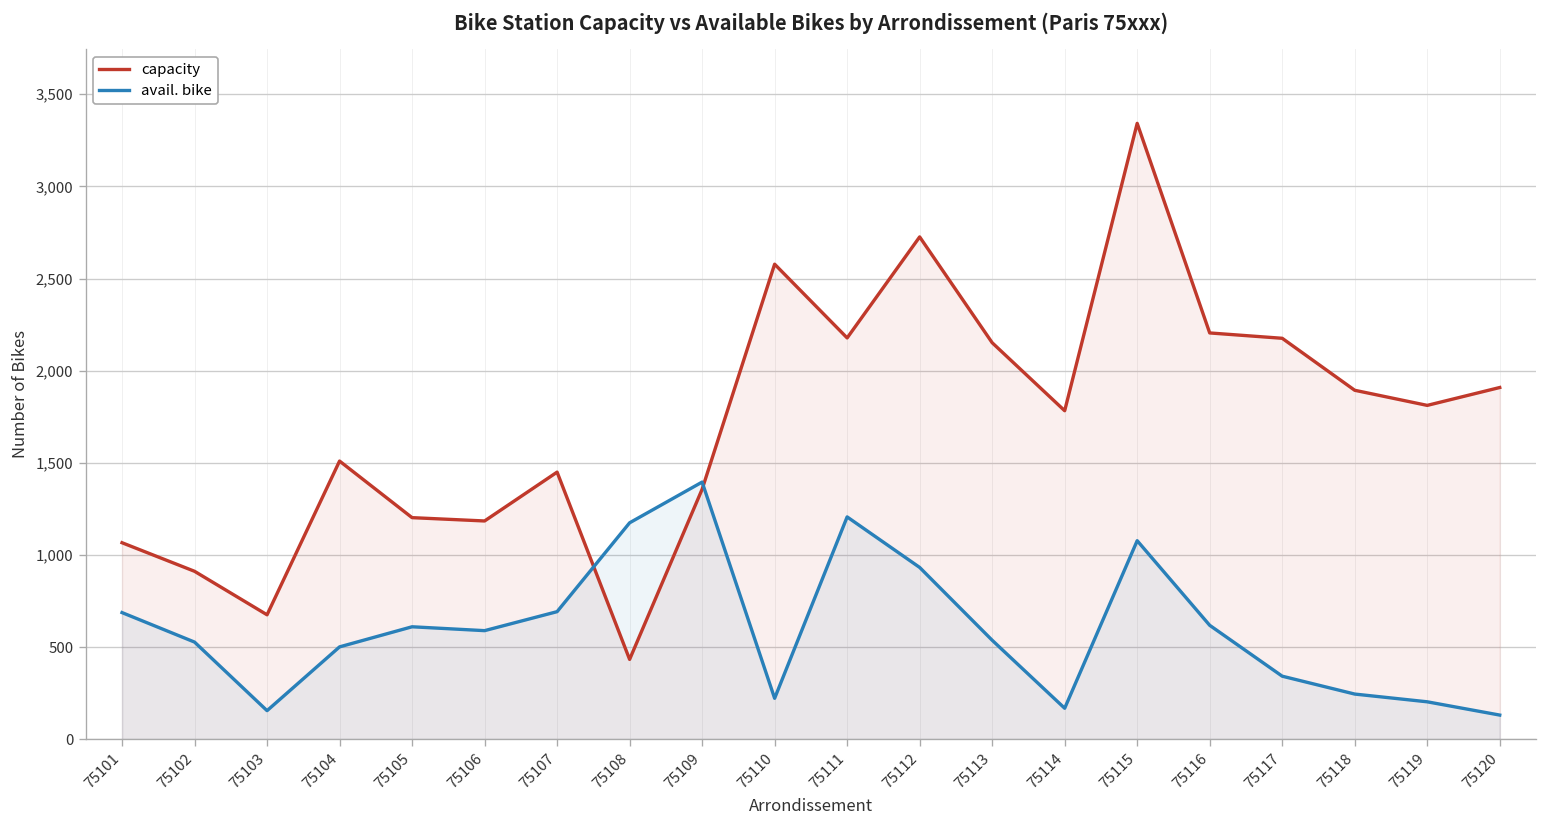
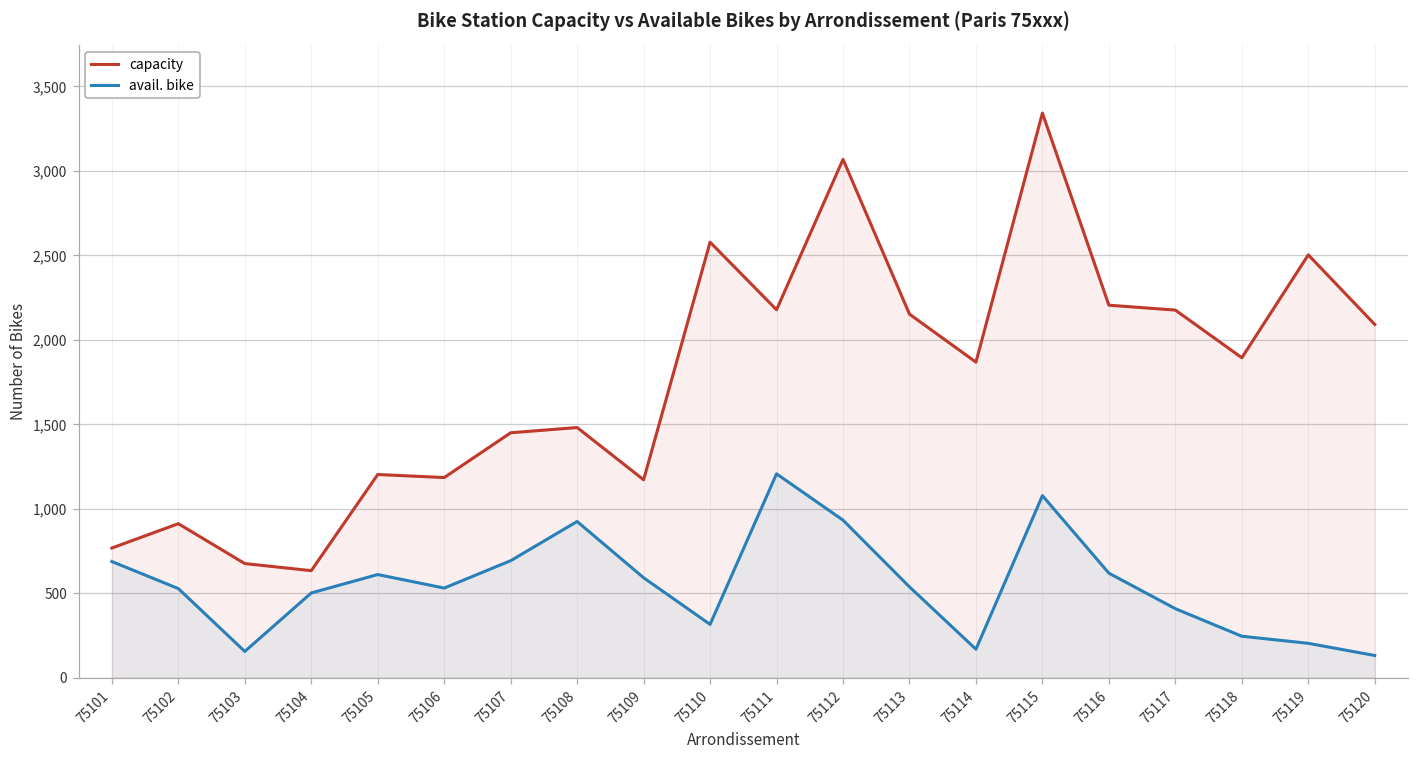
capacity, 75101: 1,070 -> 770
capacity, 75104: 1,510 -> 630
avail. bike, 75106: 590 -> 530
capacity, 75108: 430 -> 1,480
avail. bike, 75108: 1,180 -> 930
capacity, 75109: 1,360 -> 1,170
avail. bike, 75109: 1,400 -> 590
avail. bike, 75110: 220 -> 320
capacity, 75112: 2,730 -> 3,070
capacity, 75114: 1,780 -> 1,870
avail. bike, 75117: 340 -> 410
capacity, 75119: 1,810 -> 2,500
capacity, 75120: 1,910 -> 2,090
